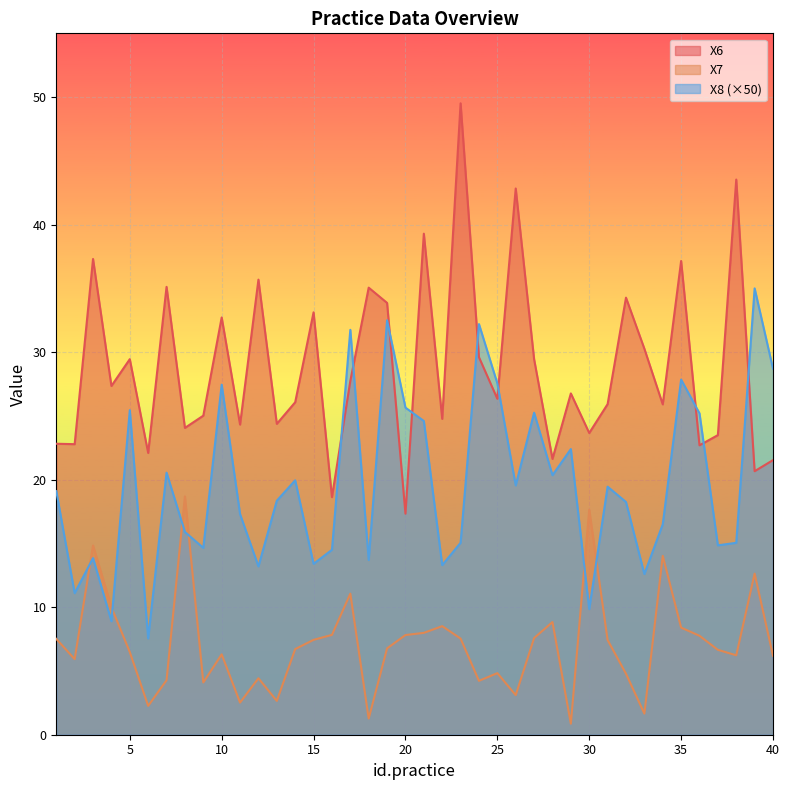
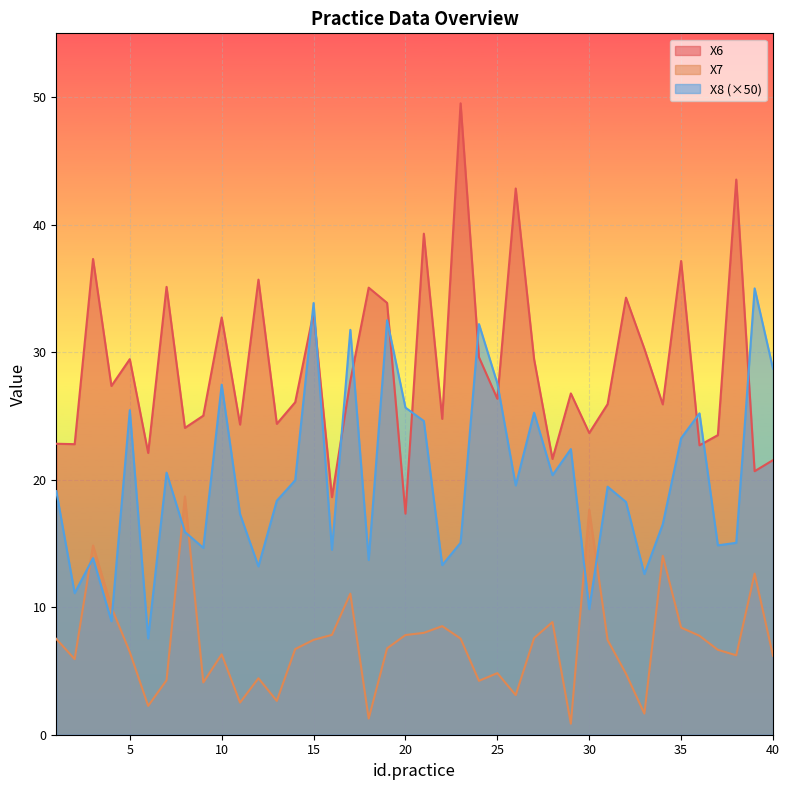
X8 (×50), 15: 13.4 -> 33.9
X8 (×50), 35: 27.9 -> 23.3
